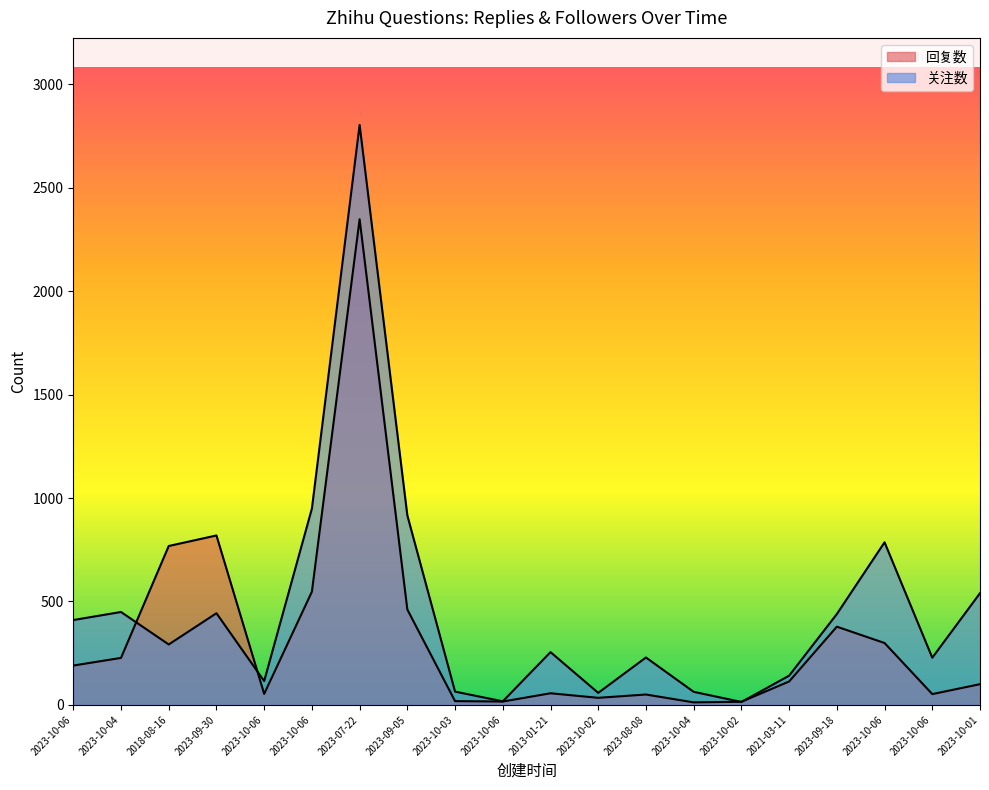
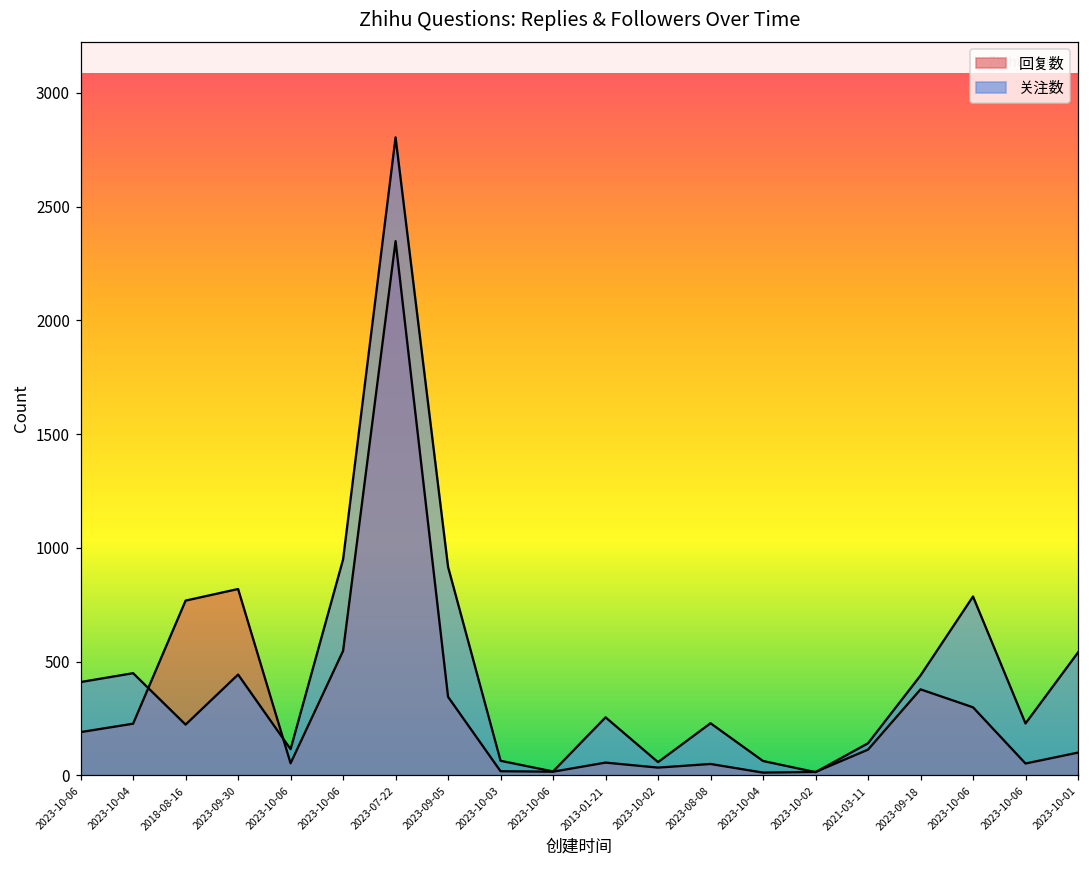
关注数, 2018-08-16: 290 -> 220
回复数, 2023-09-05: 460 -> 350
